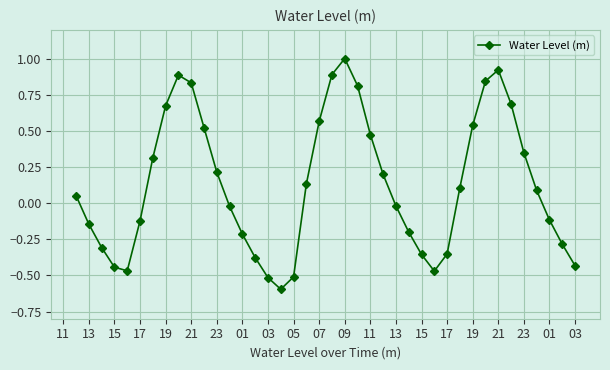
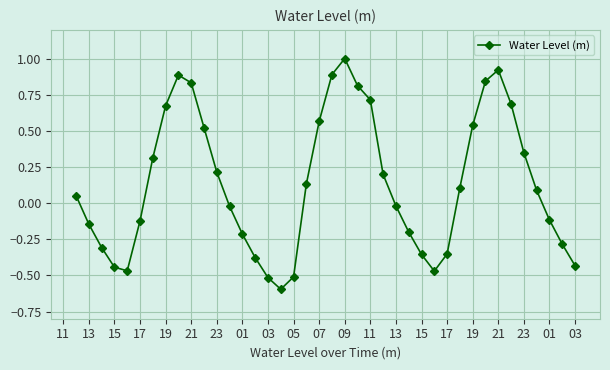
11: 0.48 -> 0.72
